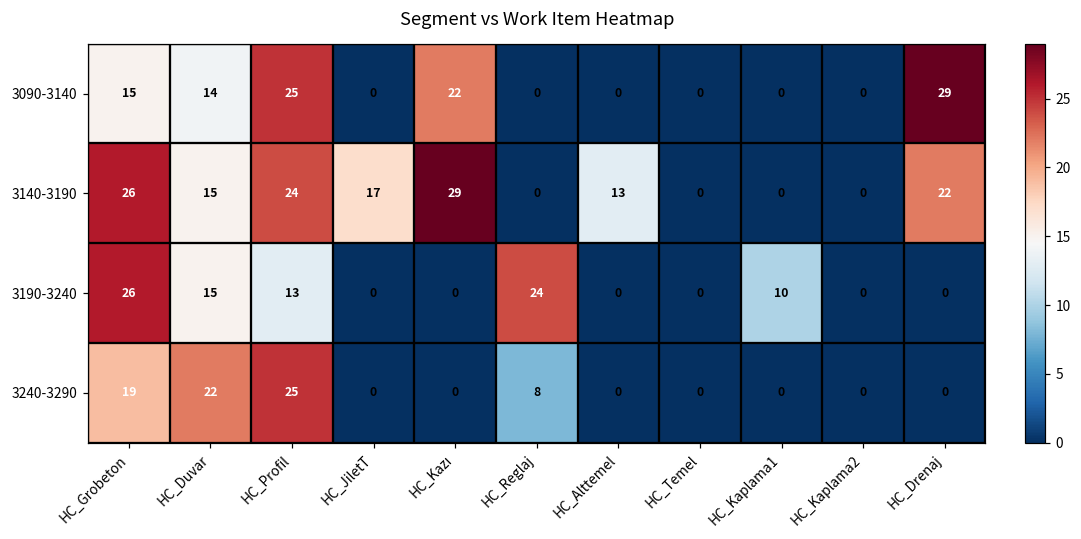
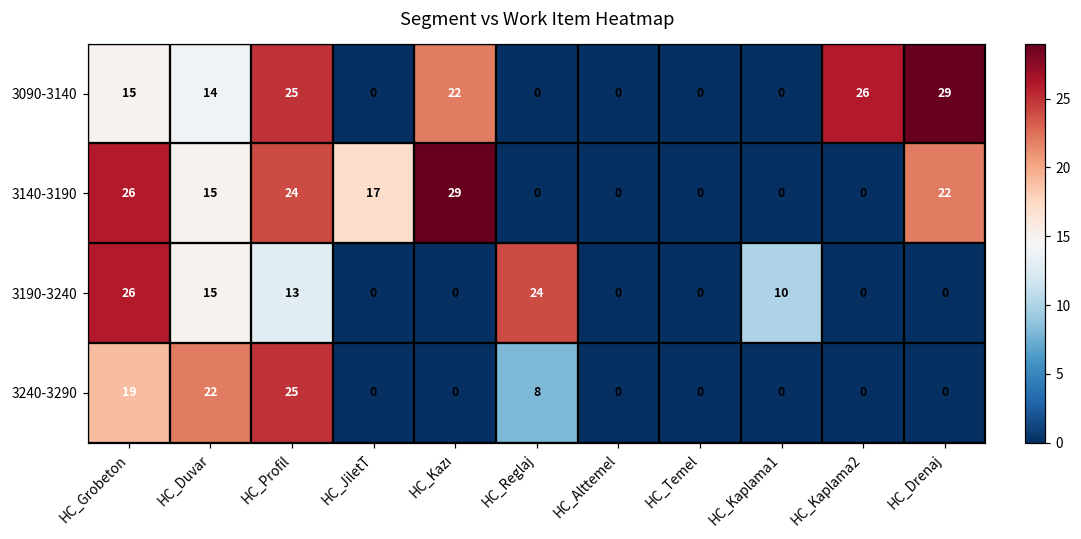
3090-3140, HC_Kaplama2: 0 -> 26
3140-3190, HC_Alttemel: 13 -> 0
